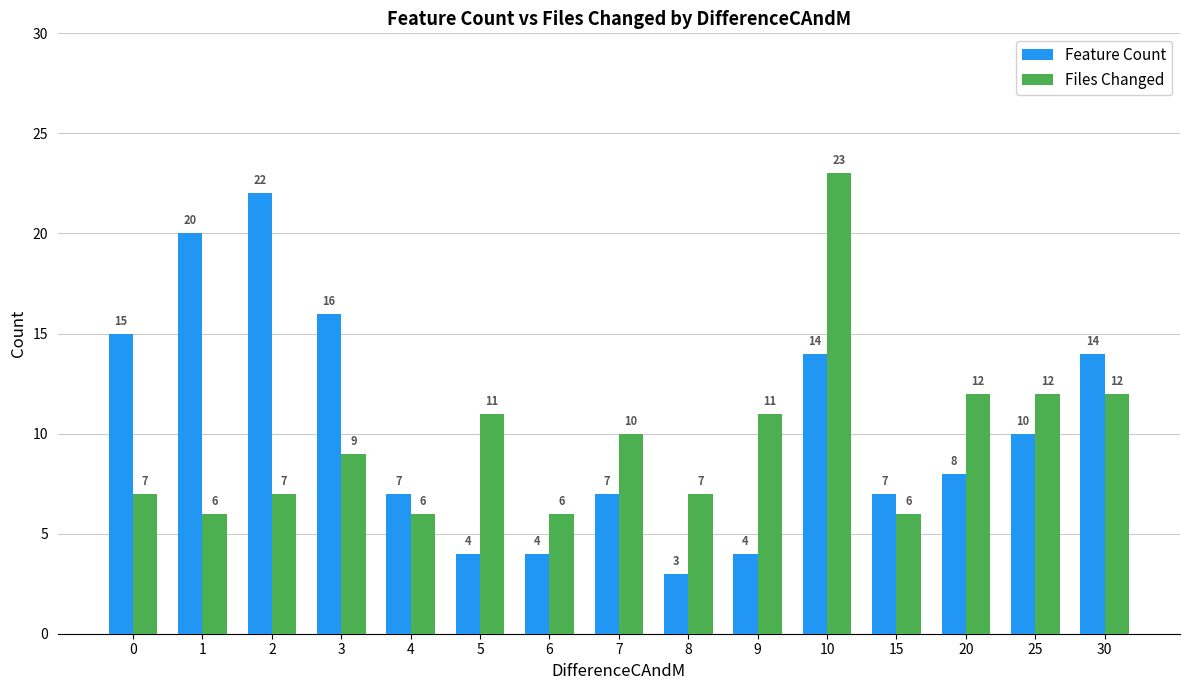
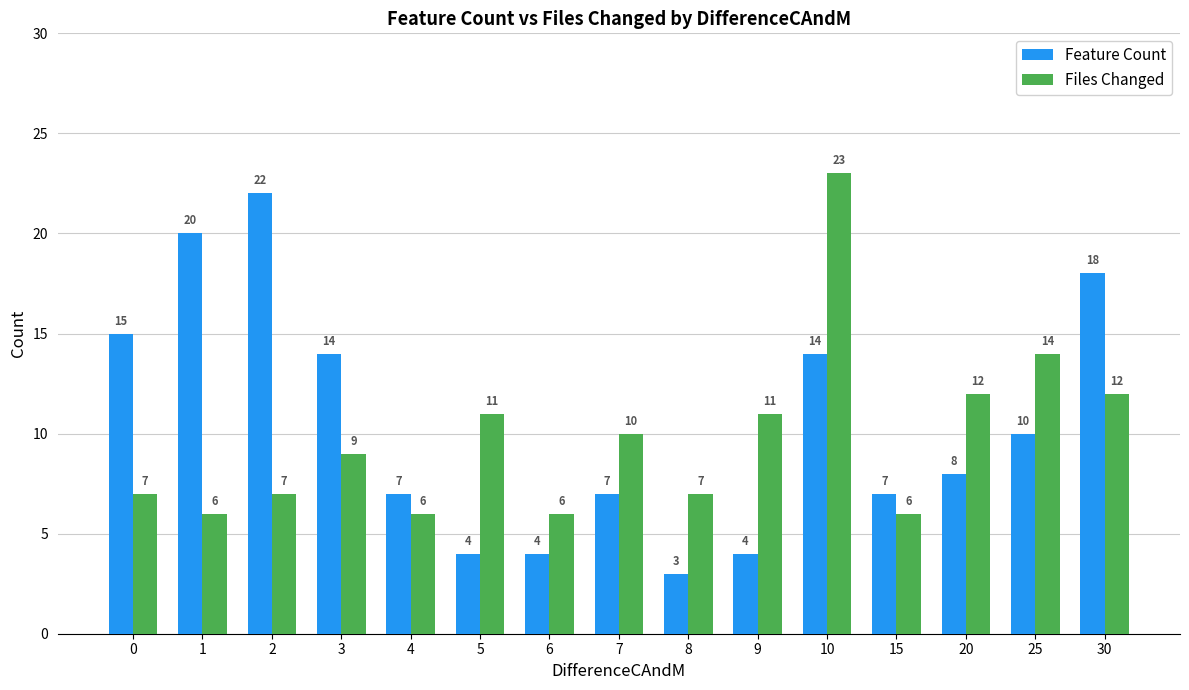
Feature Count, 3: 16 -> 14
Files Changed, 25: 12 -> 14
Feature Count, 30: 14 -> 18
